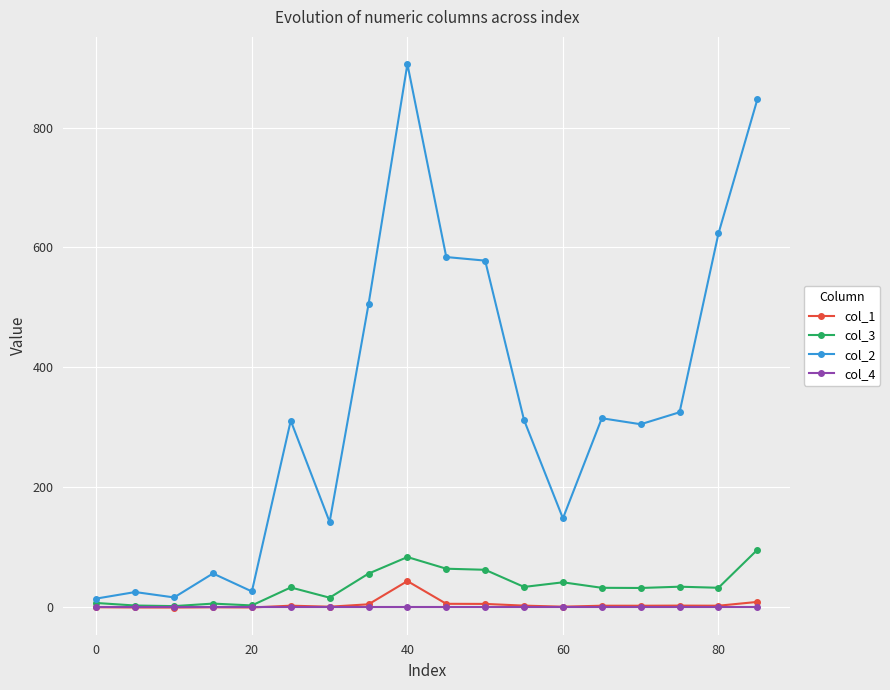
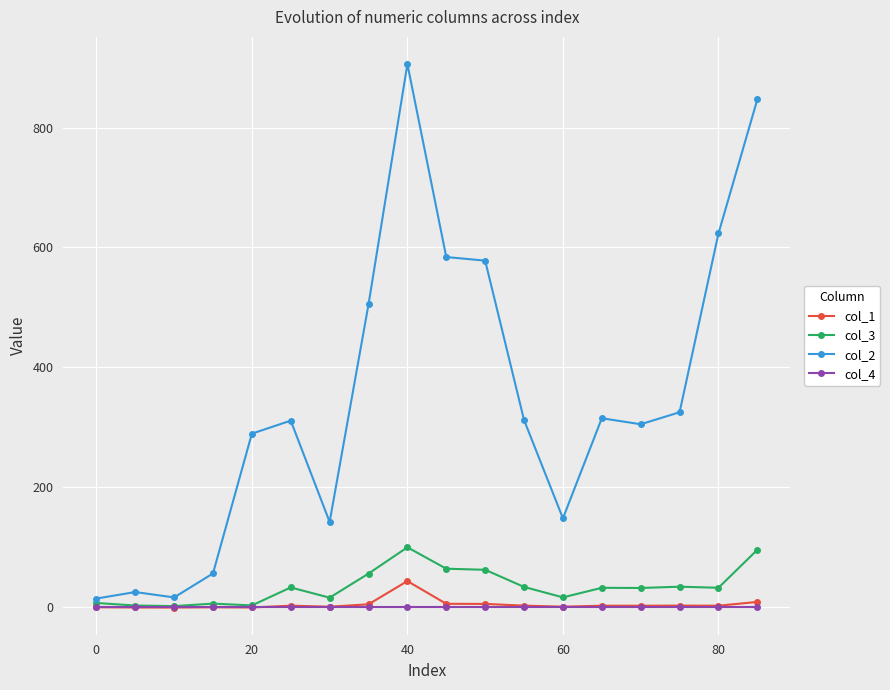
col_2, 20: 30 -> 290
col_3, 40: 80 -> 100
col_3, 60: 40 -> 20
